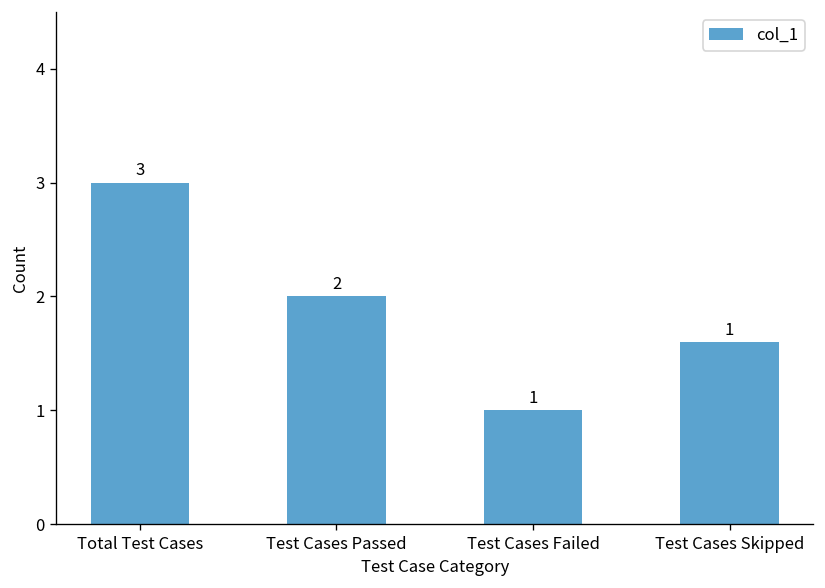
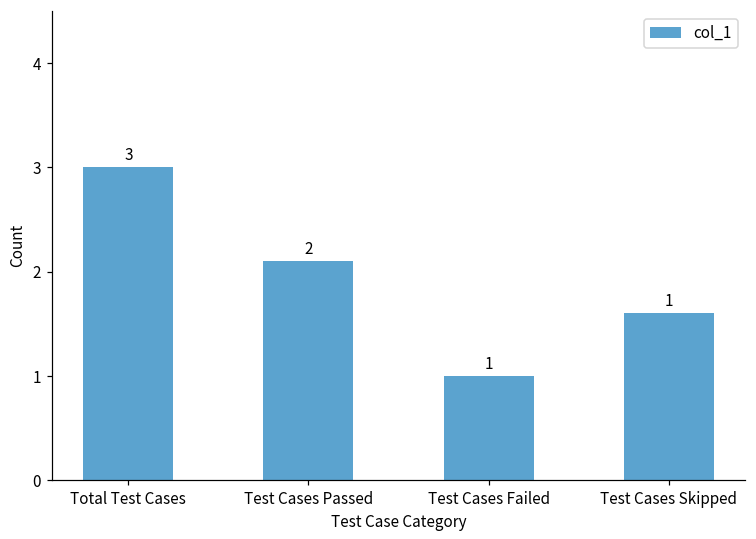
Test Cases Passed: 2.0 -> 2.1
